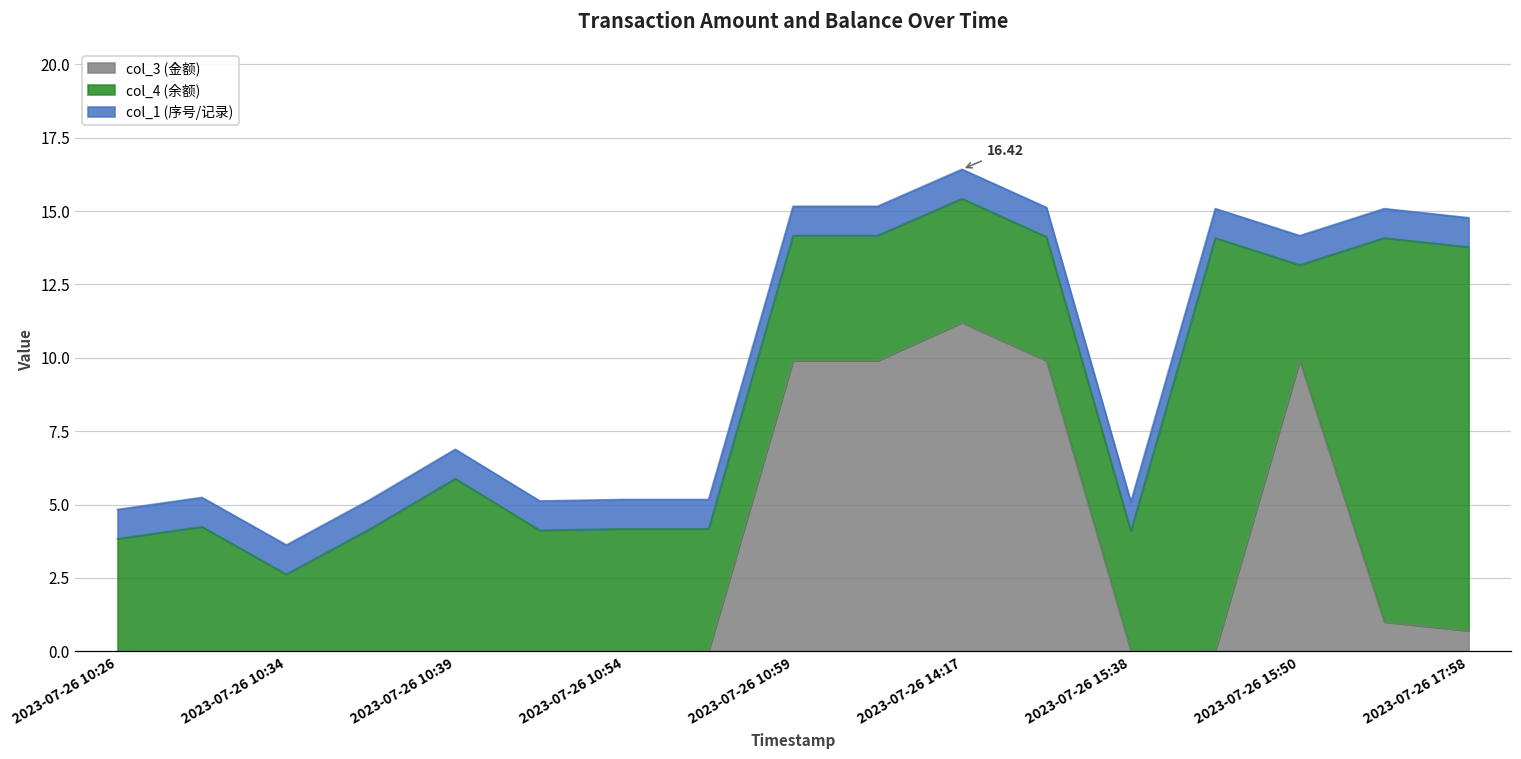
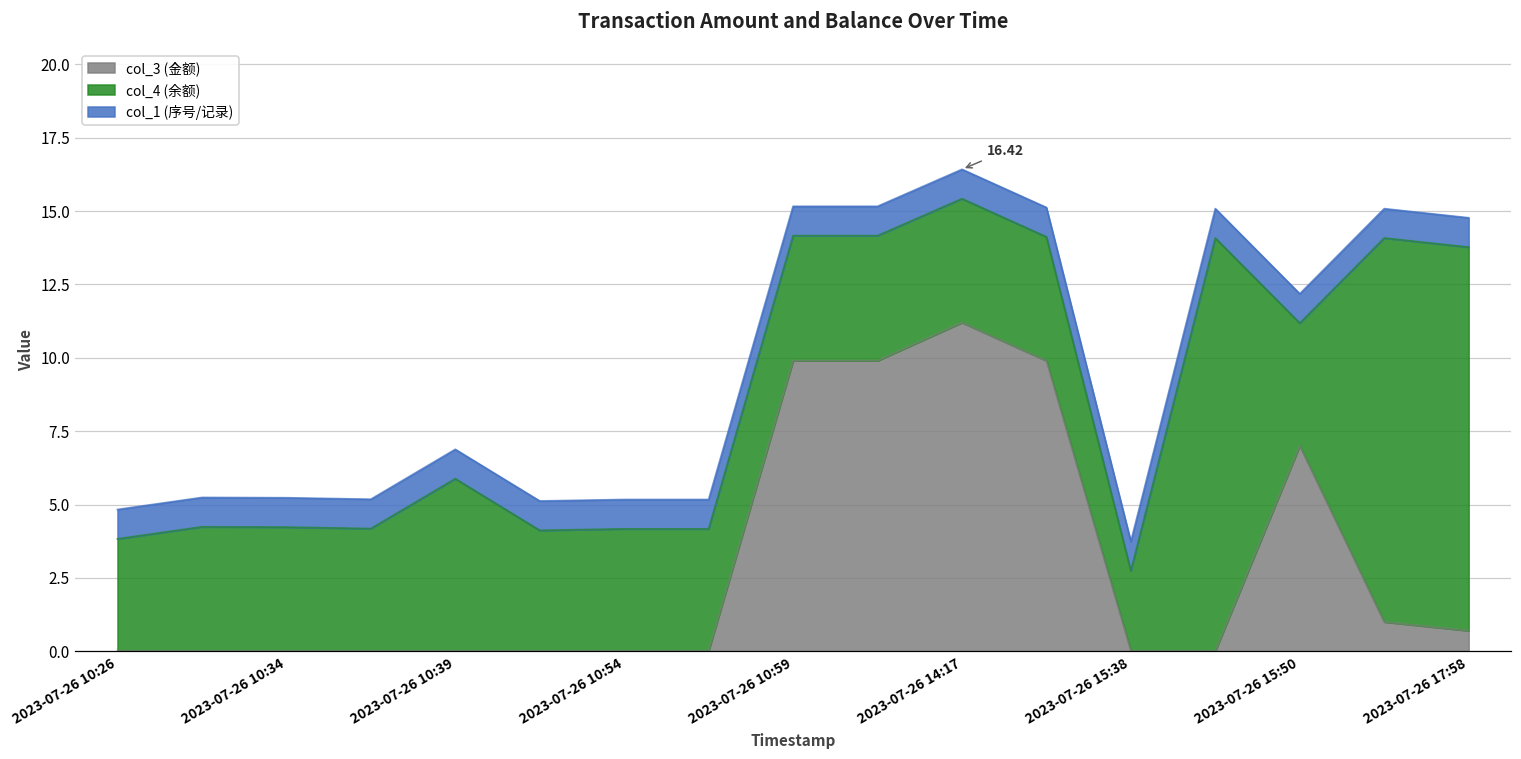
col_4 (余额), 2023-07-26 10:34: 2.6 -> 4.2
col_4 (余额), 2023-07-26 15:38: 4.1 -> 2.7
col_3 (金额), 2023-07-26 15:50: 9.9 -> 7.0
col_4 (余额), 2023-07-26 15:50: 3.3 -> 4.2
